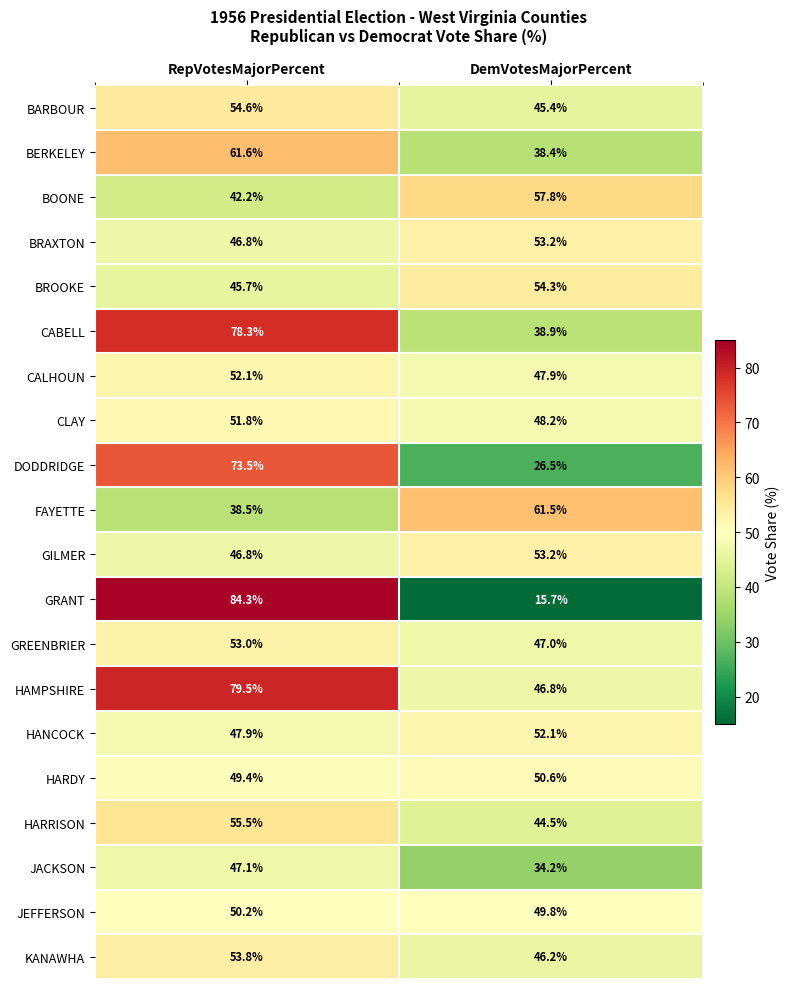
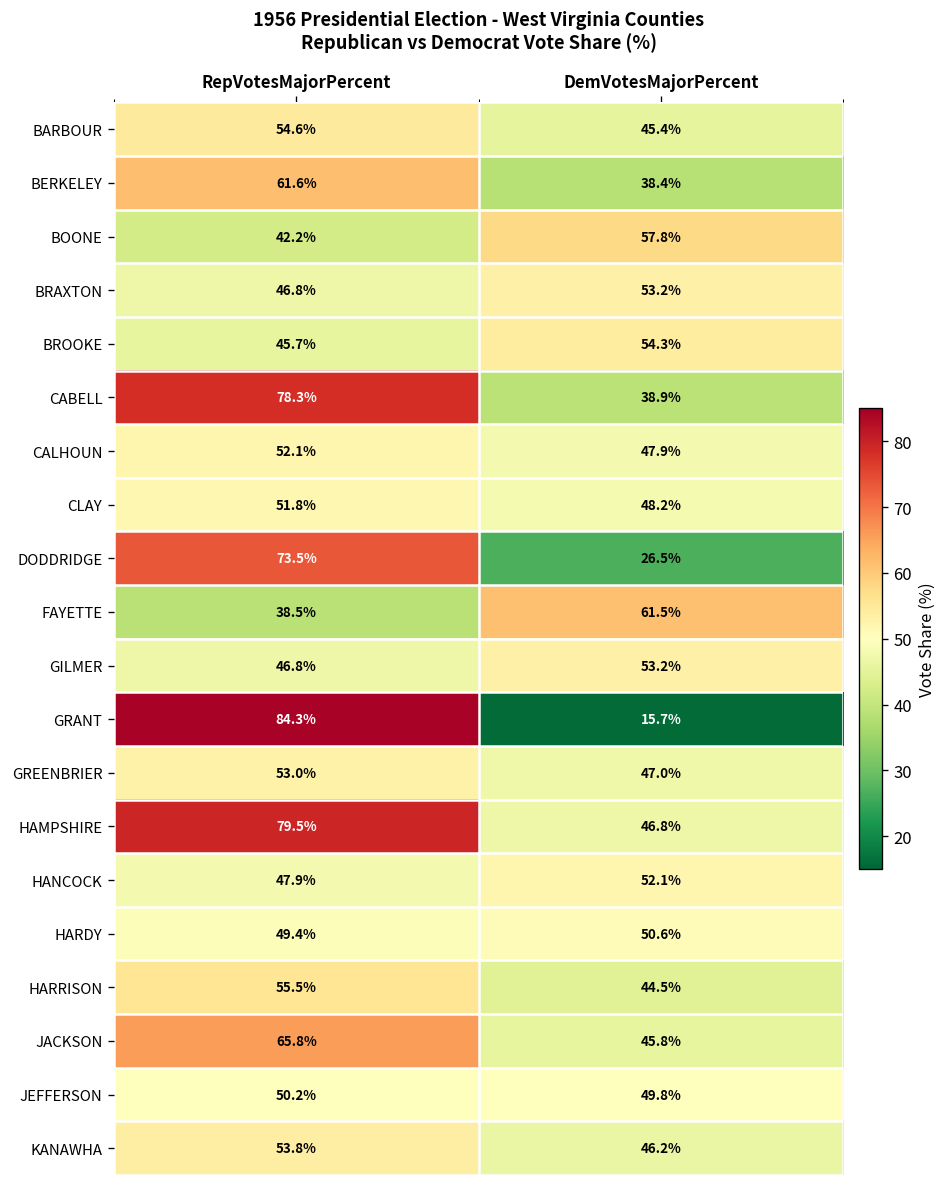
JACKSON, RepVotesMajorPercent: 47.1% -> 65.8%
JACKSON, DemVotesMajorPercent: 34.2% -> 45.8%
